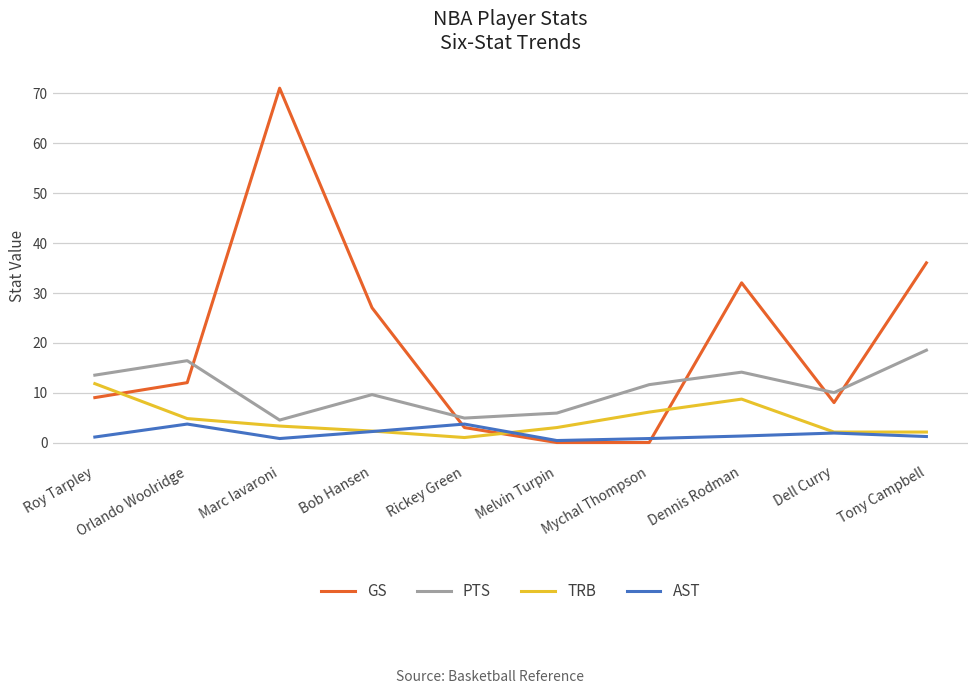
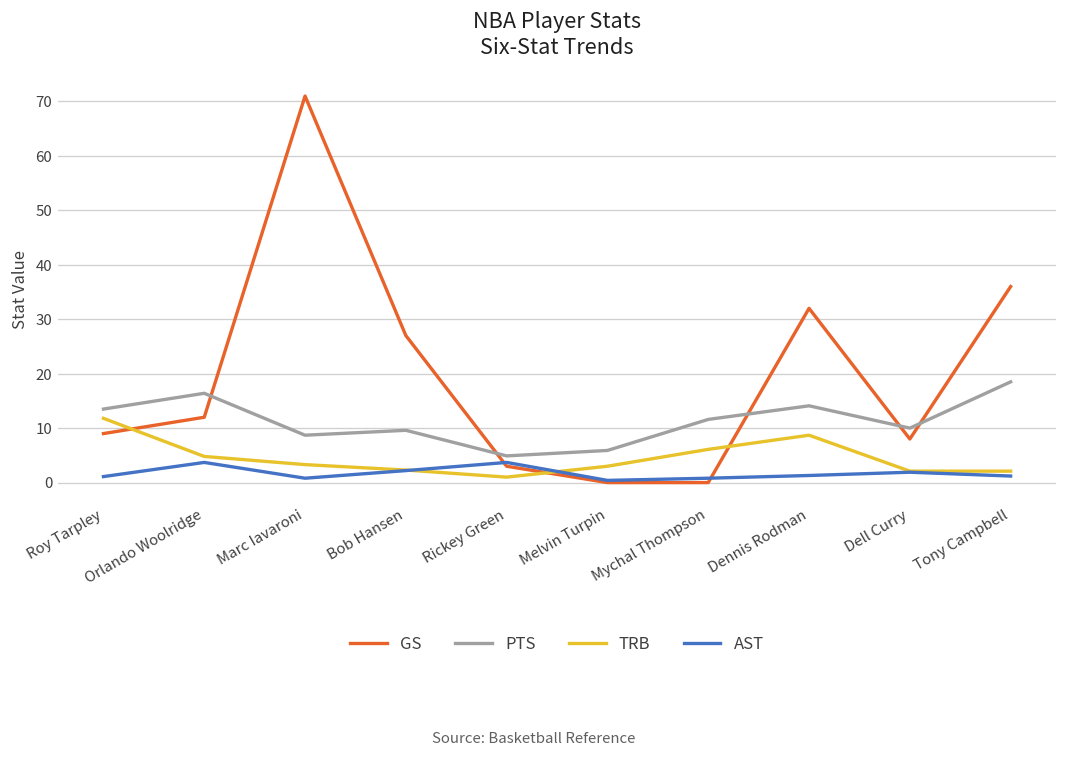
PTS, Marc Iavaroni: 5 -> 9
